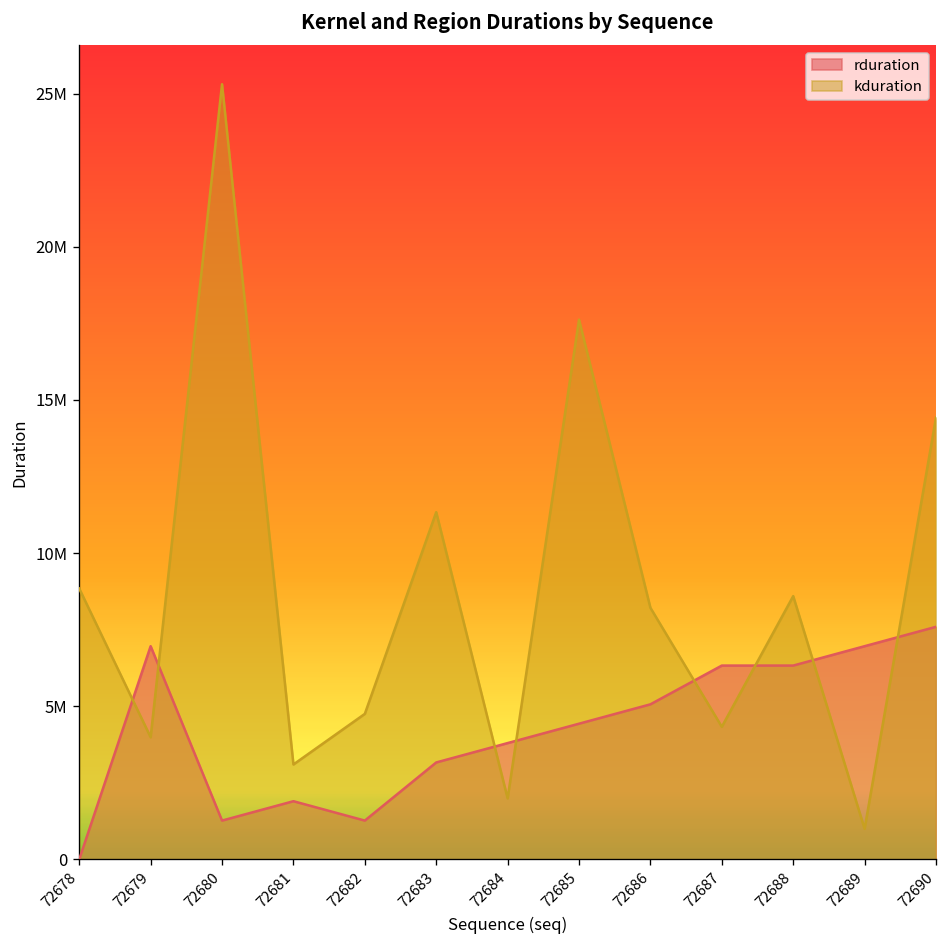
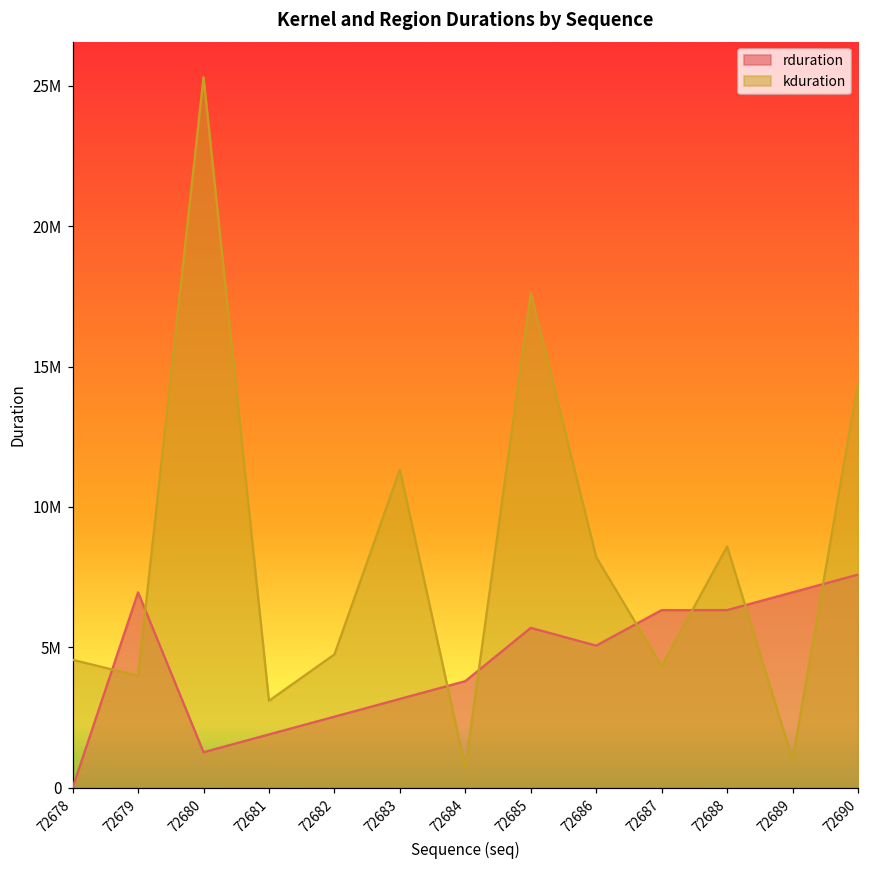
kduration, 72678: 8800000 -> 4600000
rduration, 72682: 1300000 -> 2500000
kduration, 72684: 2000000 -> 700000
rduration, 72685: 4400000 -> 5700000
